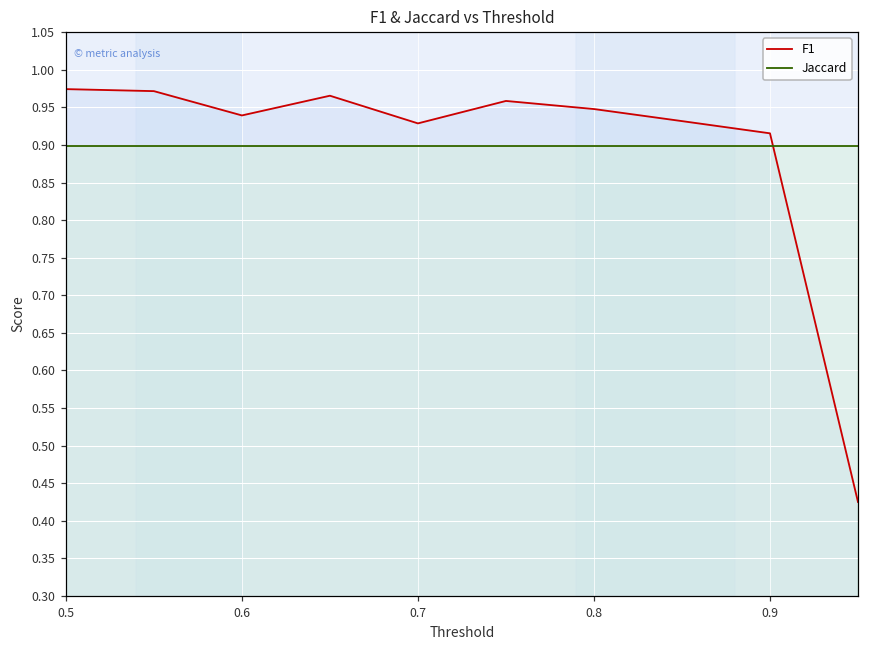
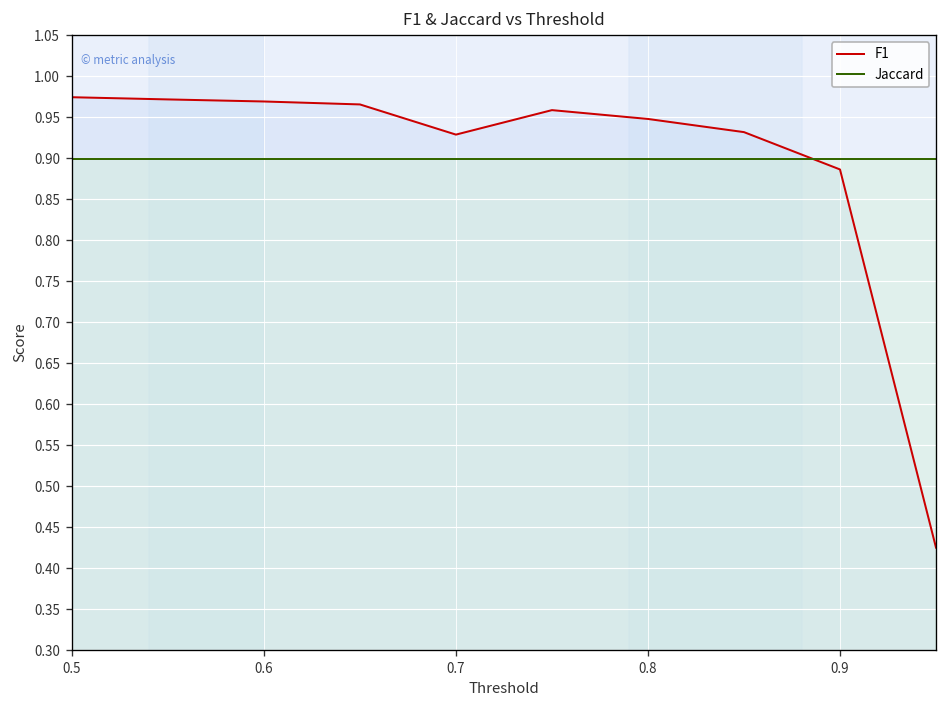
F1, 0.6: 0.94 -> 0.97
F1, 0.9: 0.92 -> 0.89
